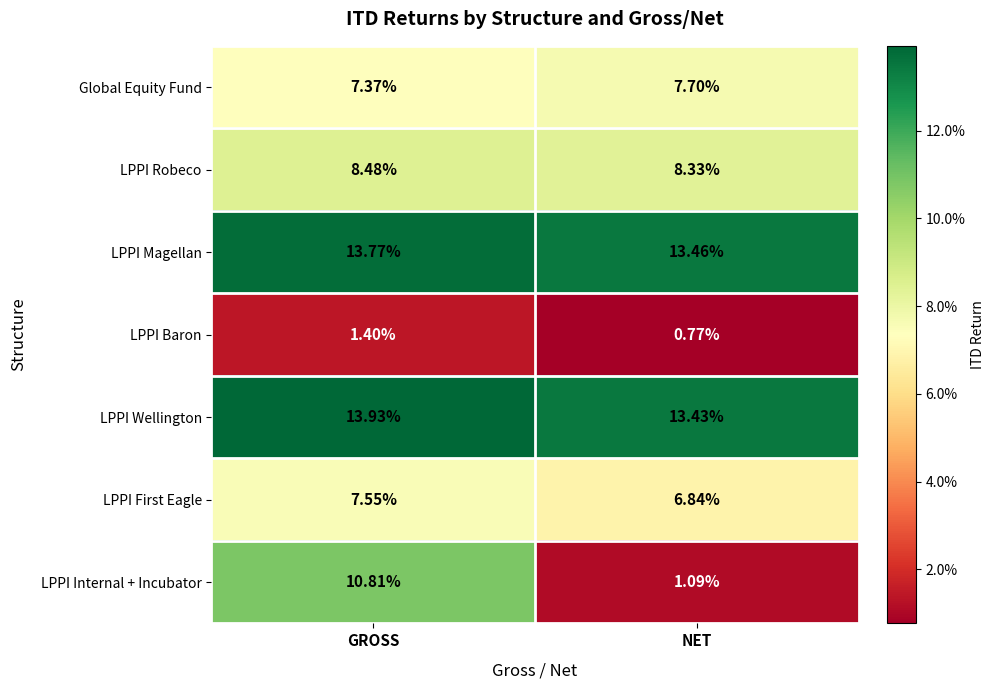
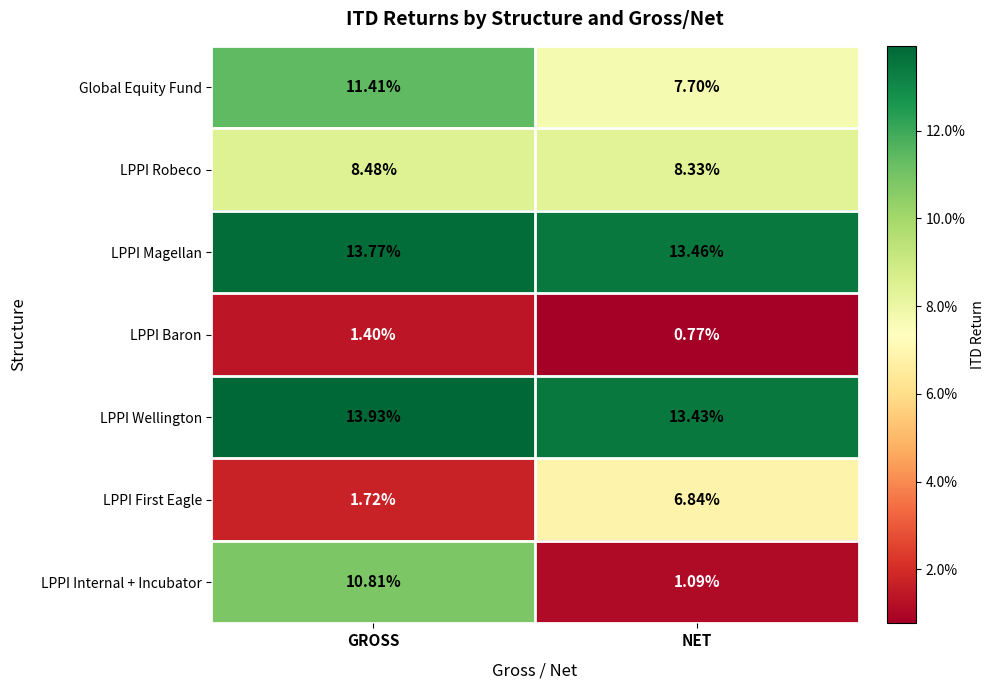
Global Equity Fund, GROSS: 7.37% -> 11.41%
LPPI First Eagle, GROSS: 7.55% -> 1.72%
